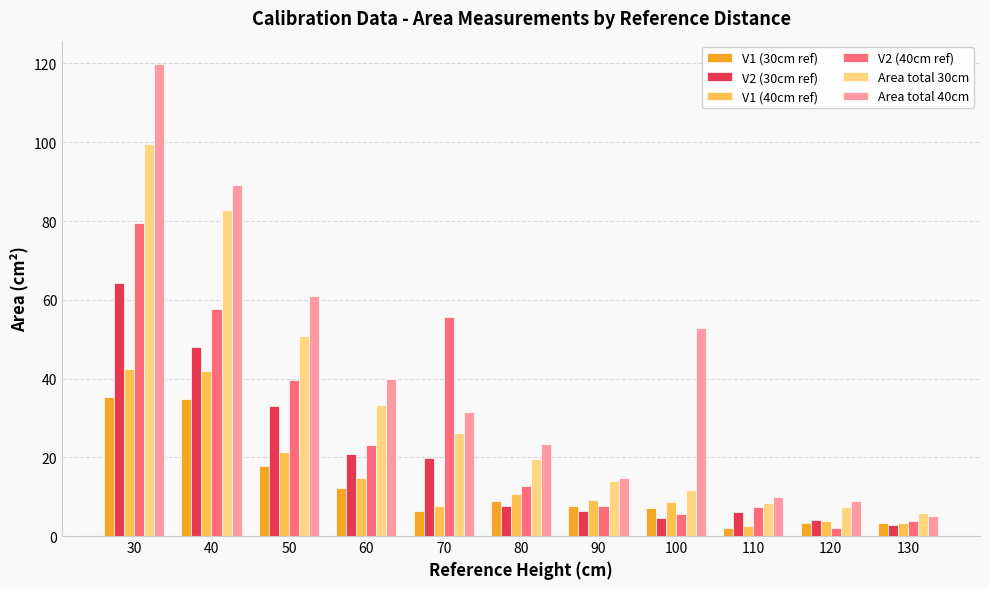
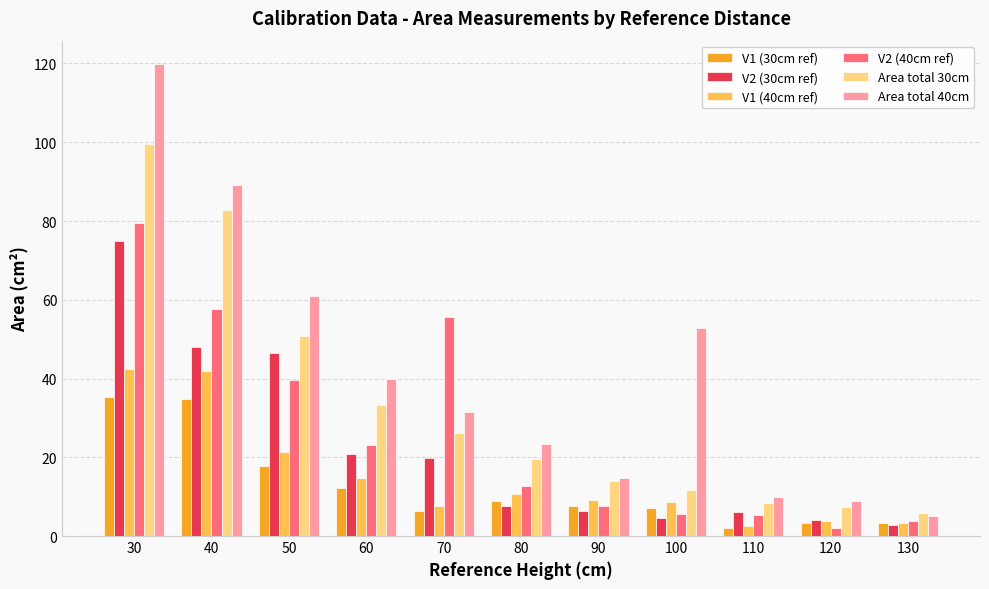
V2 (30cm ref), 30: 64 -> 75
V2 (30cm ref), 50: 33 -> 47
V2 (40cm ref), 110: 7 -> 5
